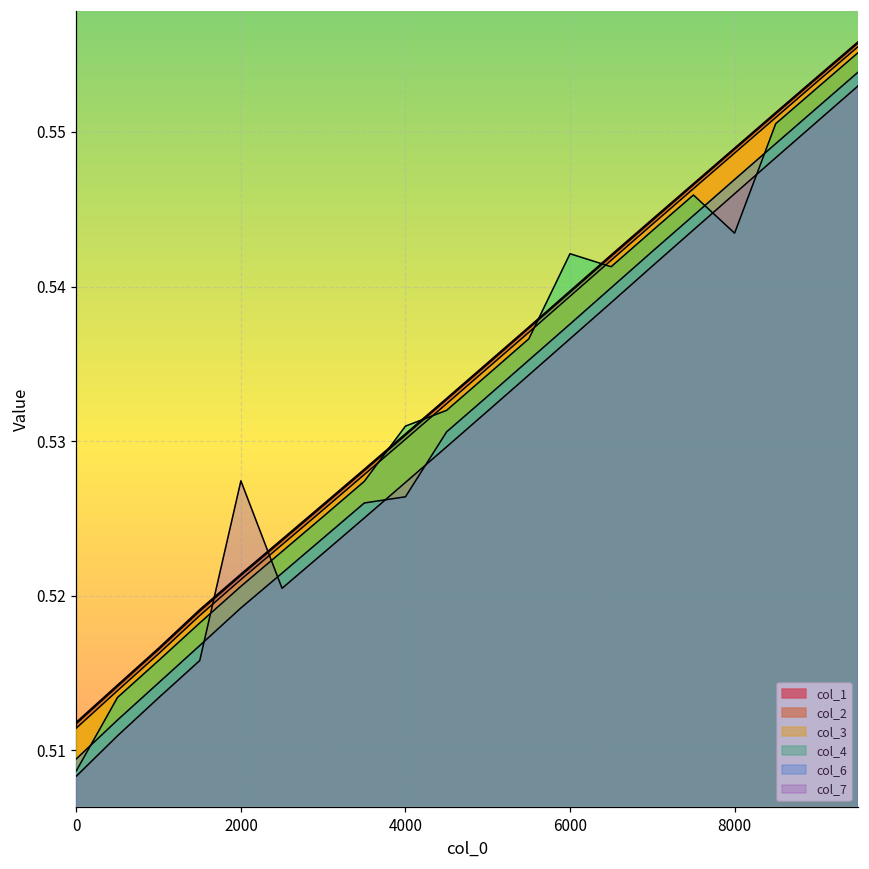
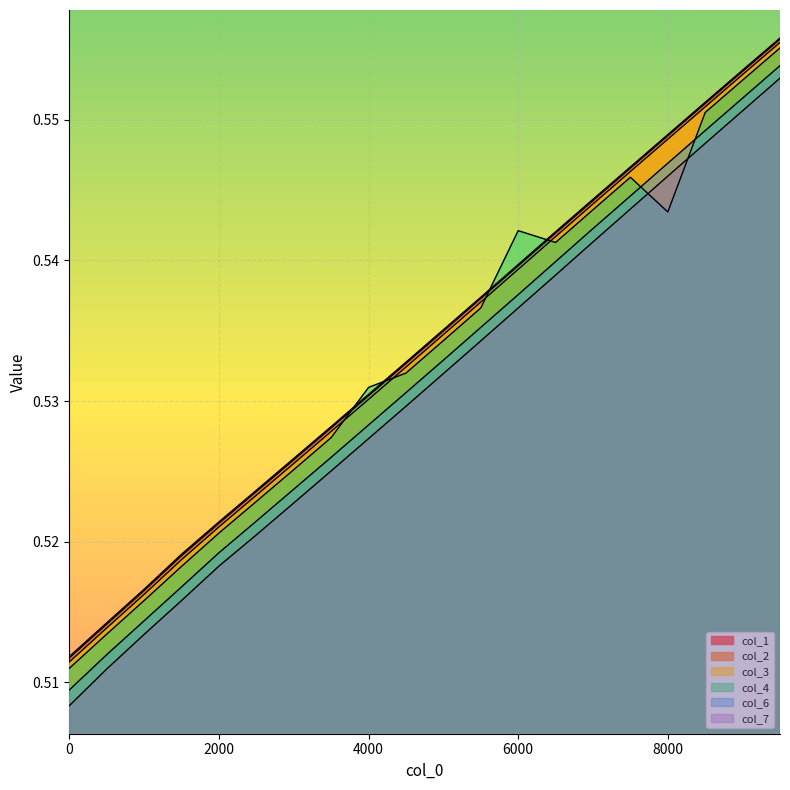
col_4, 0: 0.5087 -> 0.5110
col_7, 2000: 0.5274 -> 0.5183
col_6, 4000: 0.5264 -> 0.5283
